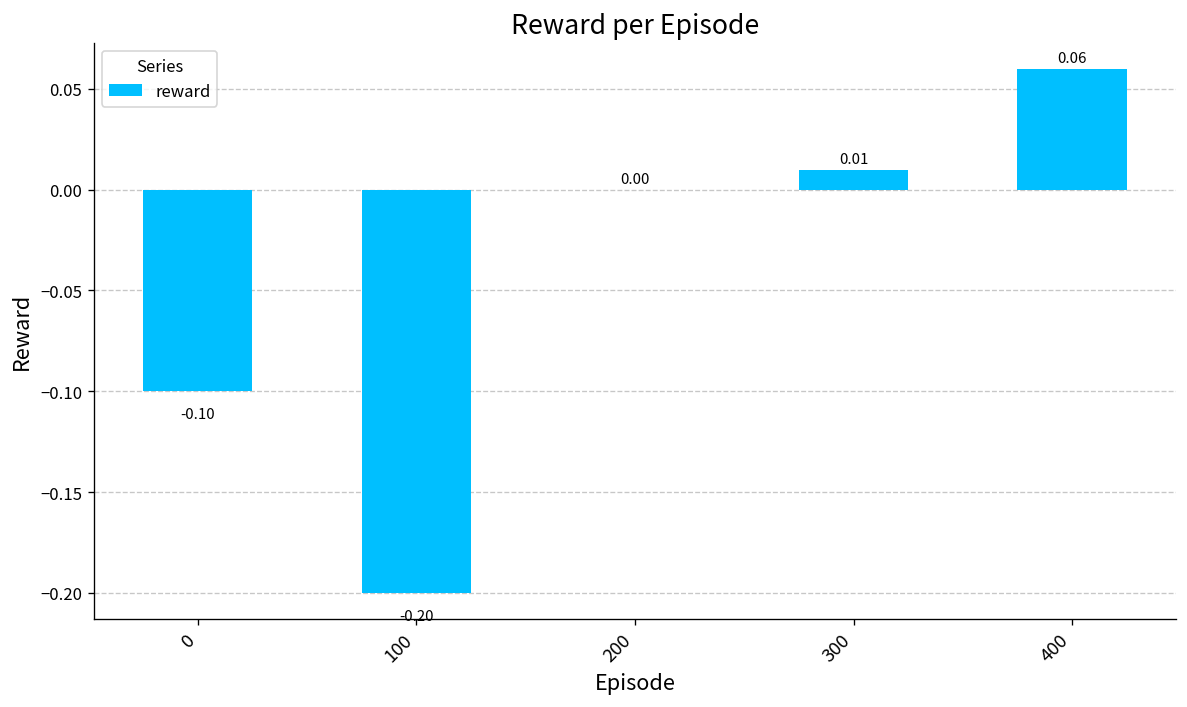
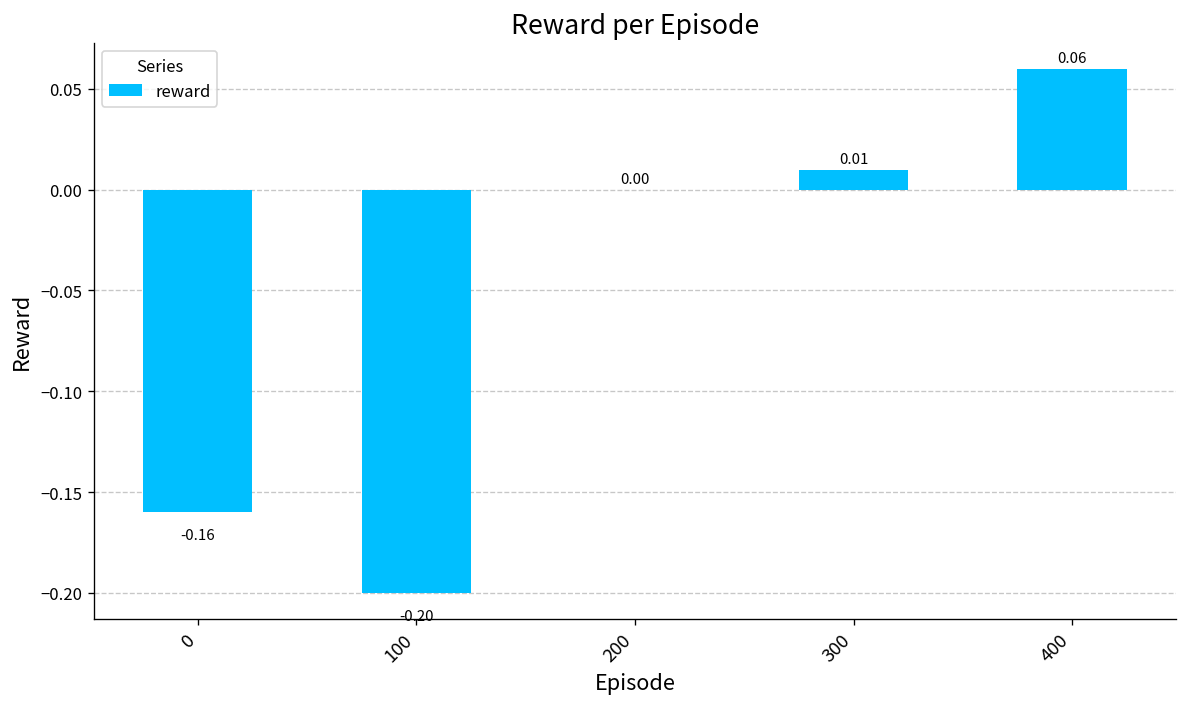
0: -0.10 -> -0.16
